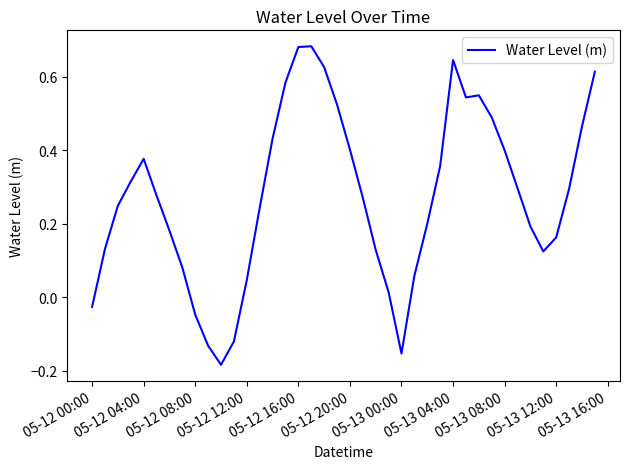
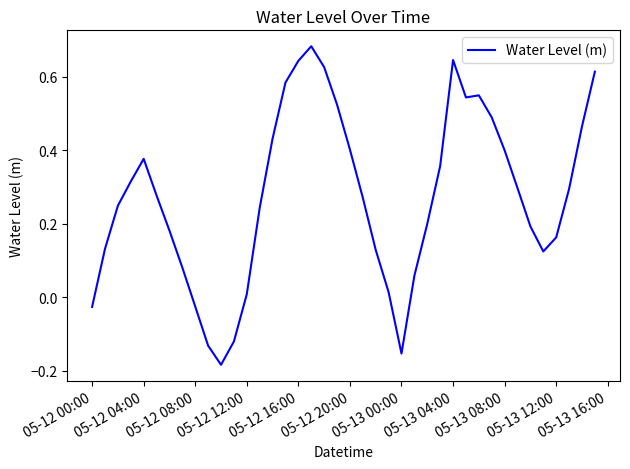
05-12 08:00: -0.05 -> -0.03
05-12 12:00: 0.05 -> 0.01
05-12 16:00: 0.68 -> 0.64
